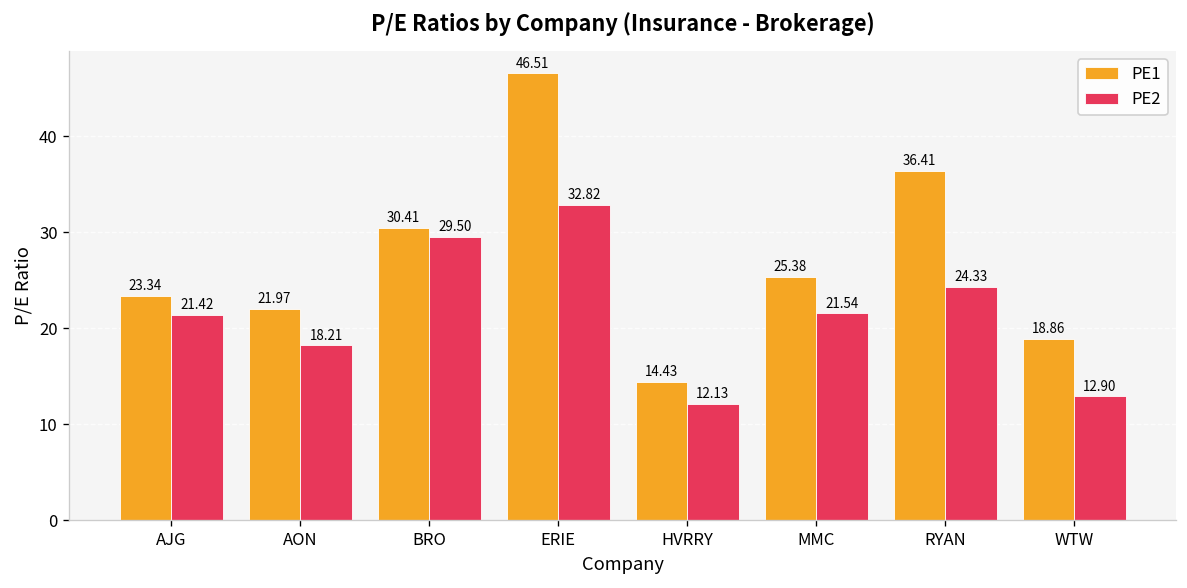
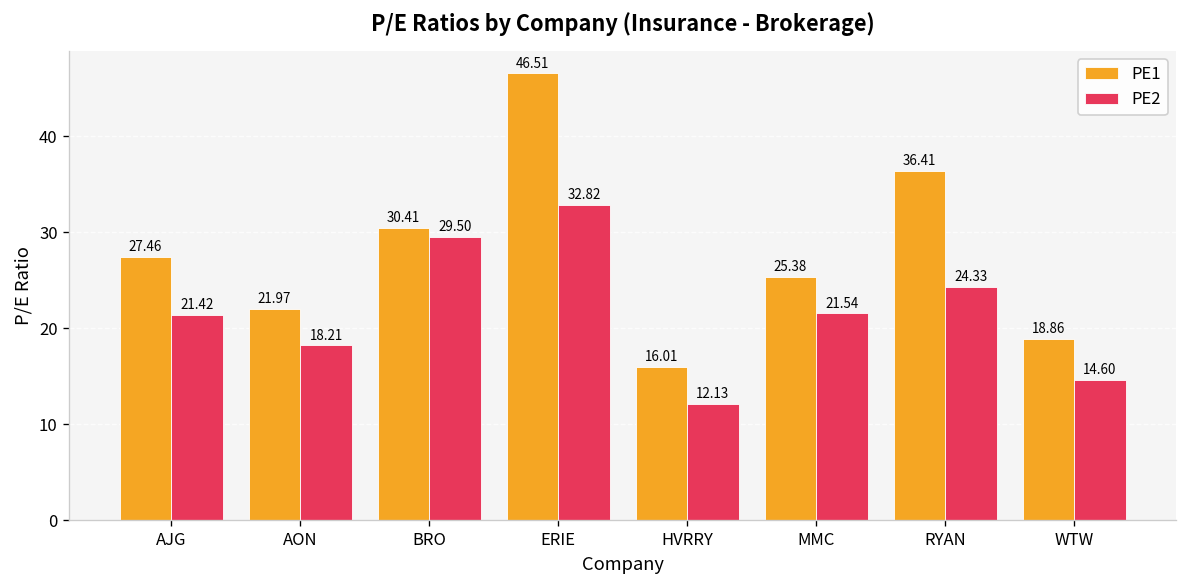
PE1, AJG: 23.34 -> 27.46
PE1, HVRRY: 14.43 -> 16.01
PE2, WTW: 12.90 -> 14.60
